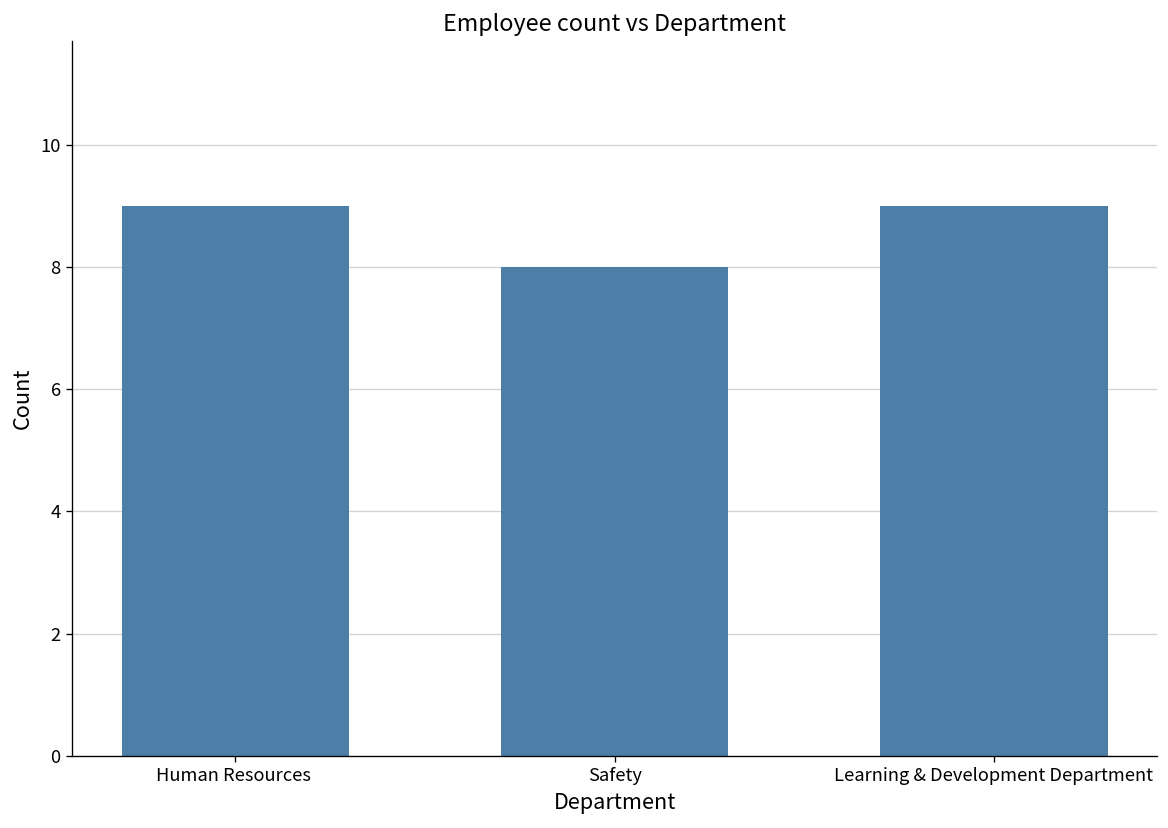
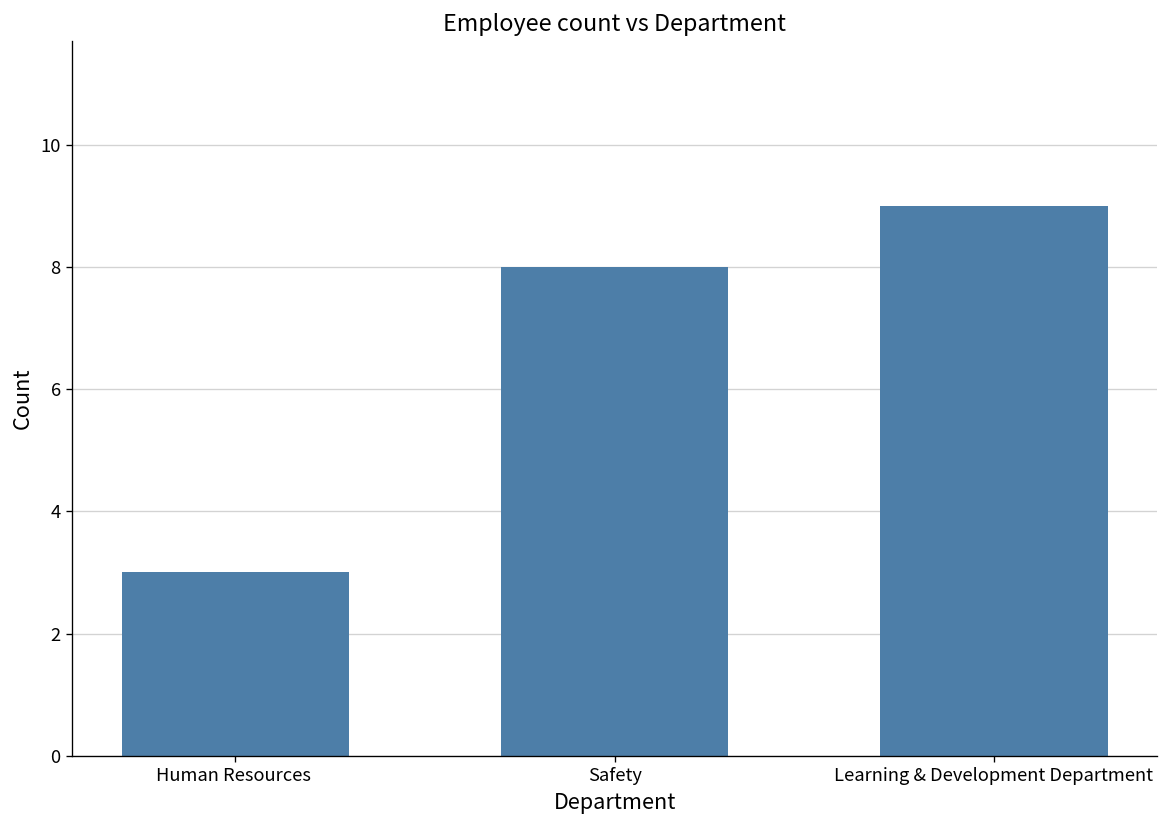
Human Resources: 9 -> 3
